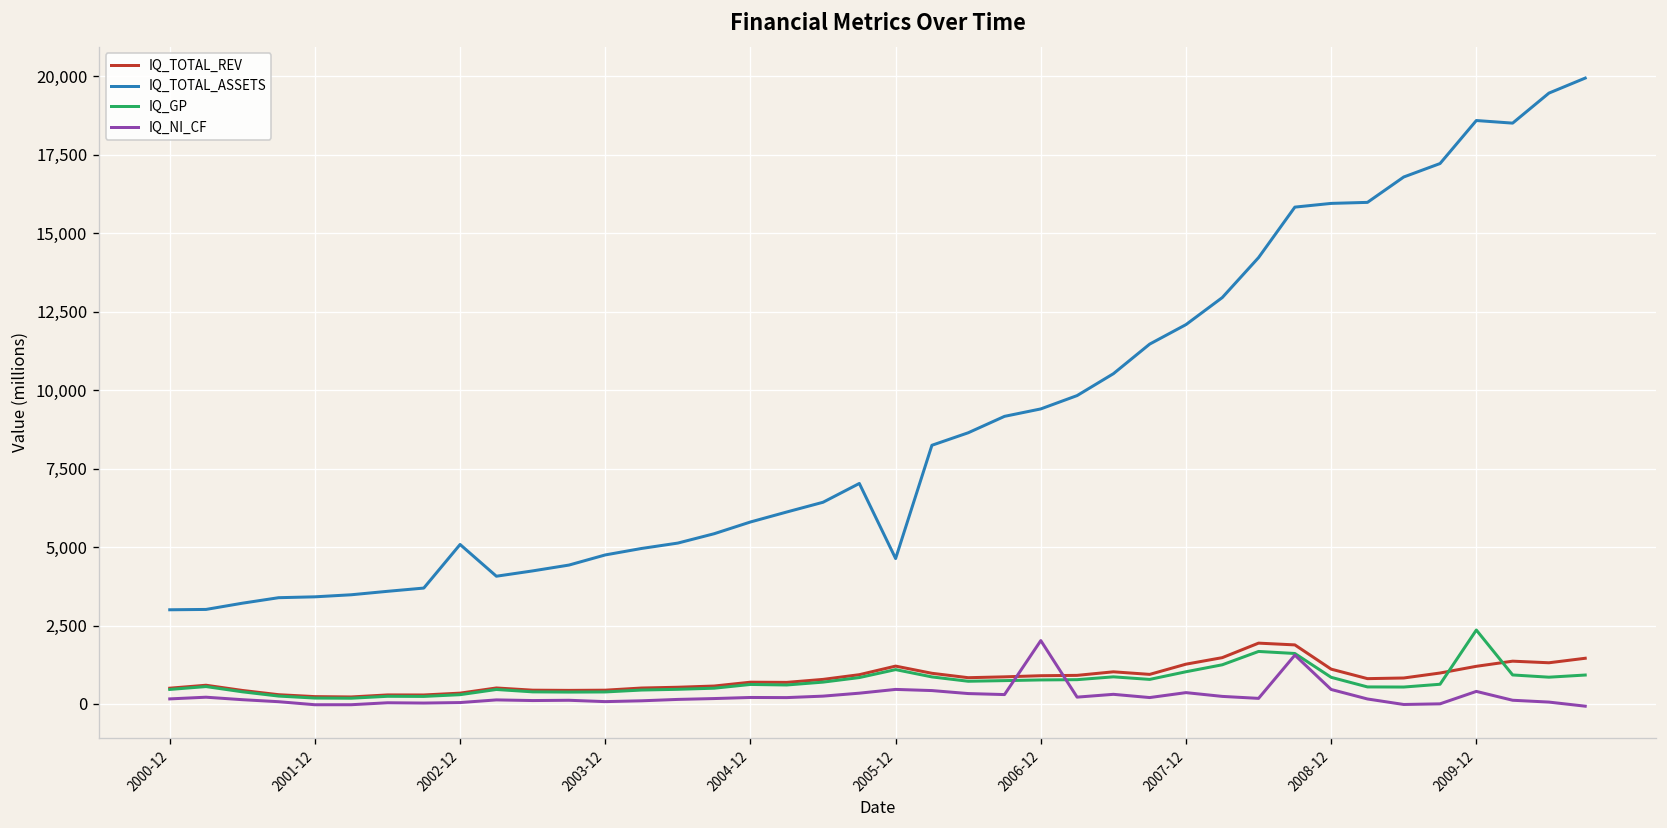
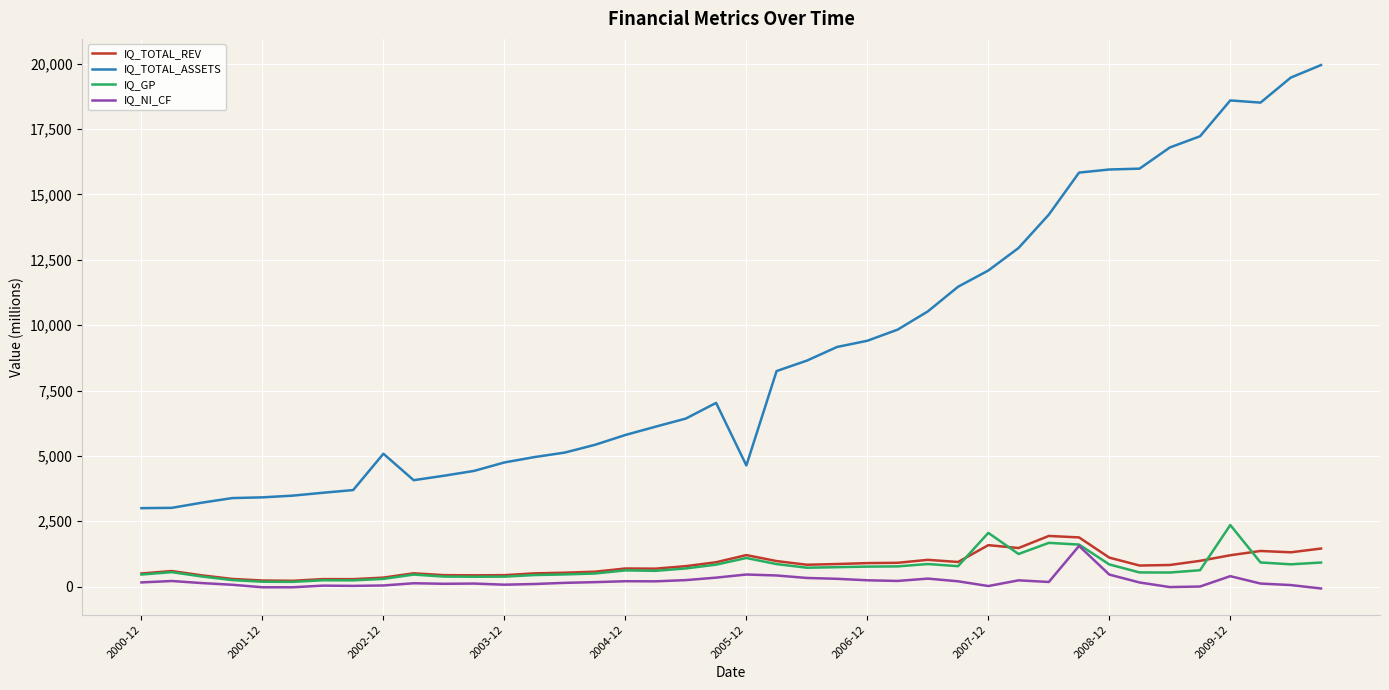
IQ_NI_CF, 2006-12: 2,000 -> 200
IQ_TOTAL_REV, 2007-12: 1,300 -> 1,600
IQ_GP, 2007-12: 1,000 -> 2,100
IQ_NI_CF, 2007-12: 400 -> 0
